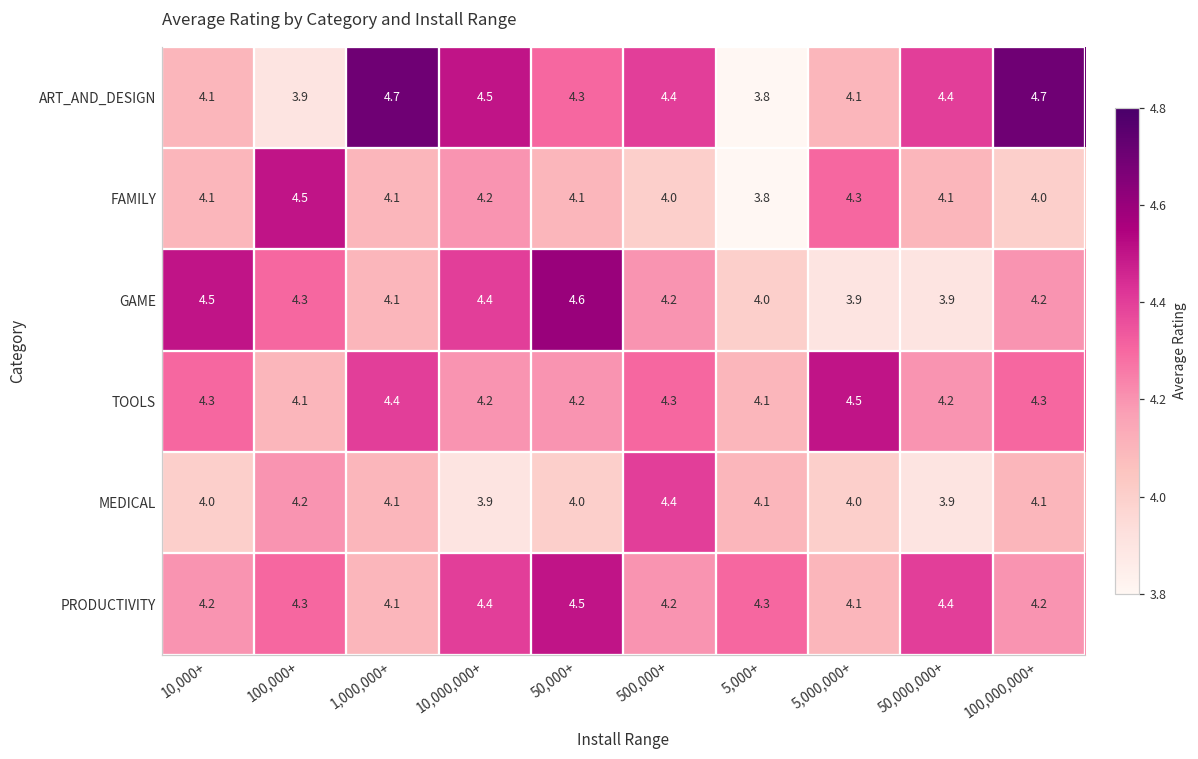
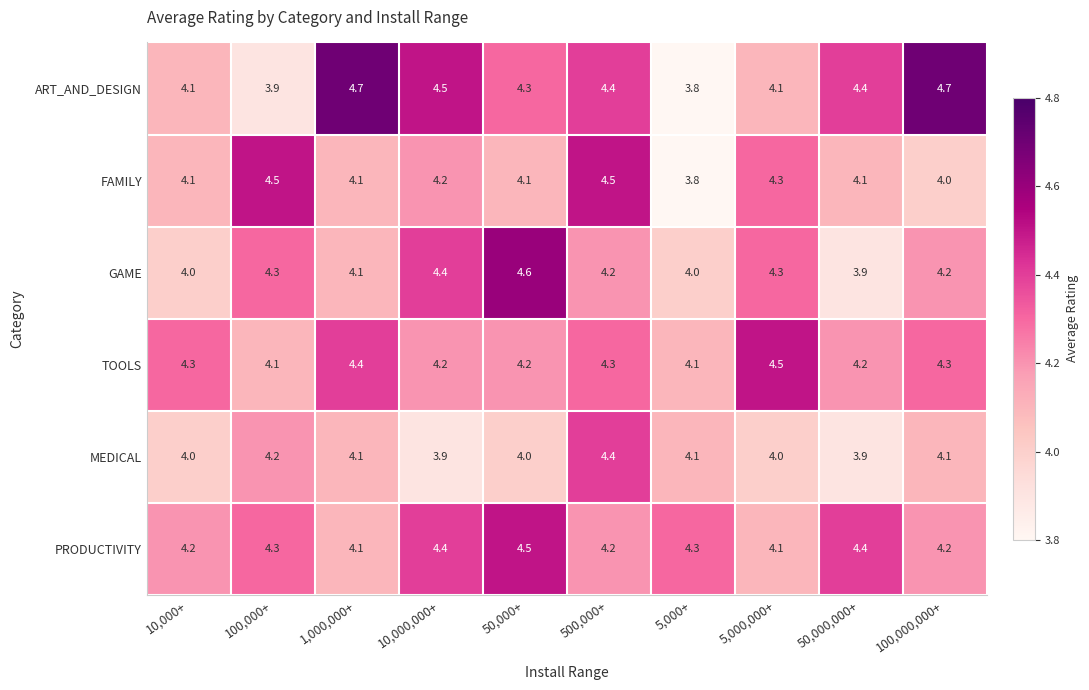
FAMILY, 500,000+: 4.0 -> 4.5
GAME, 10,000+: 4.5 -> 4.0
GAME, 5,000,000+: 3.9 -> 4.3
